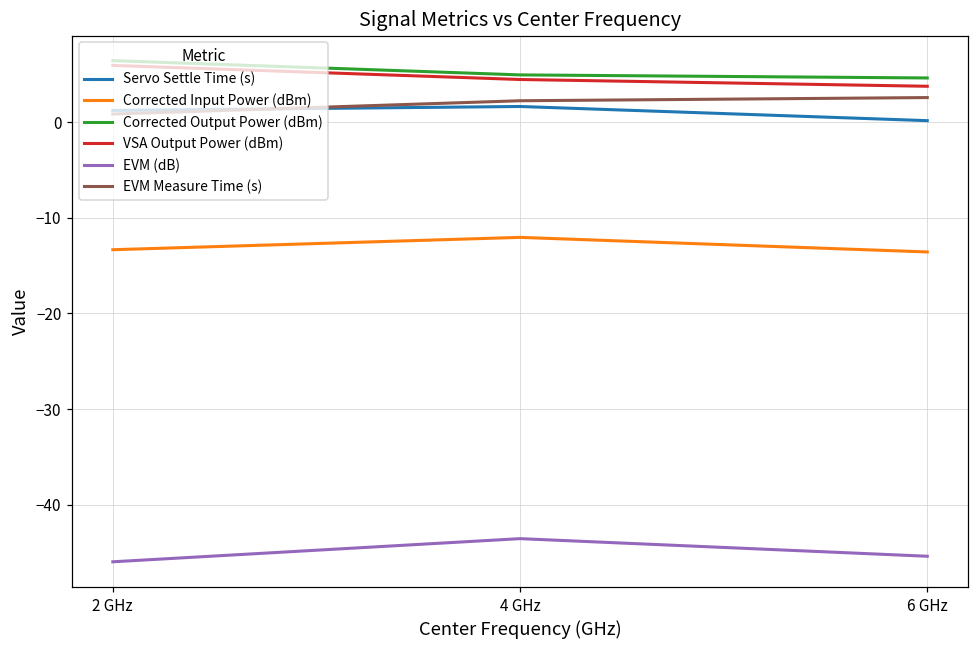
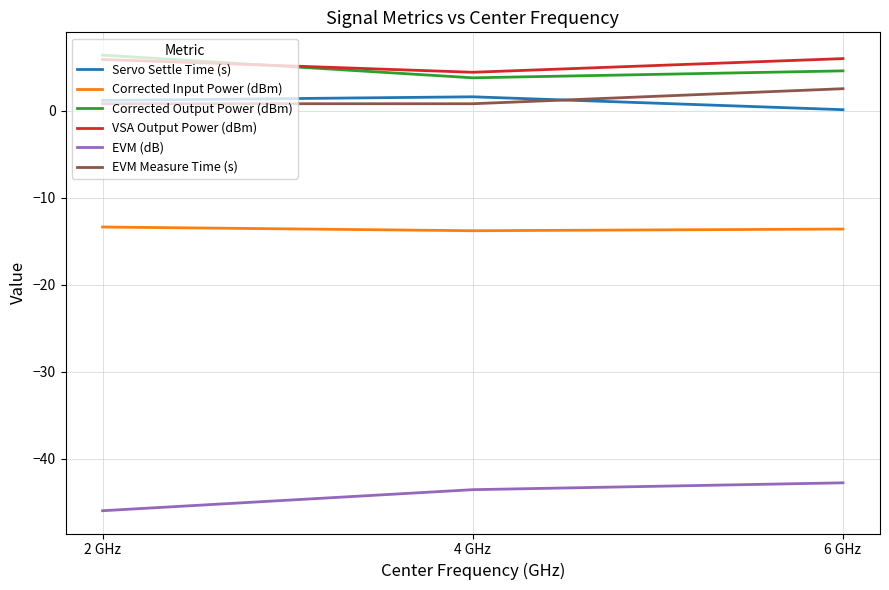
Corrected Input Power (dBm), 4 GHz: -12 -> -14
Corrected Output Power (dBm), 4 GHz: 5 -> 4
EVM Measure Time (s), 4 GHz: 2 -> 1
VSA Output Power (dBm), 6 GHz: 4 -> 6
EVM (dB), 6 GHz: -45 -> -43
